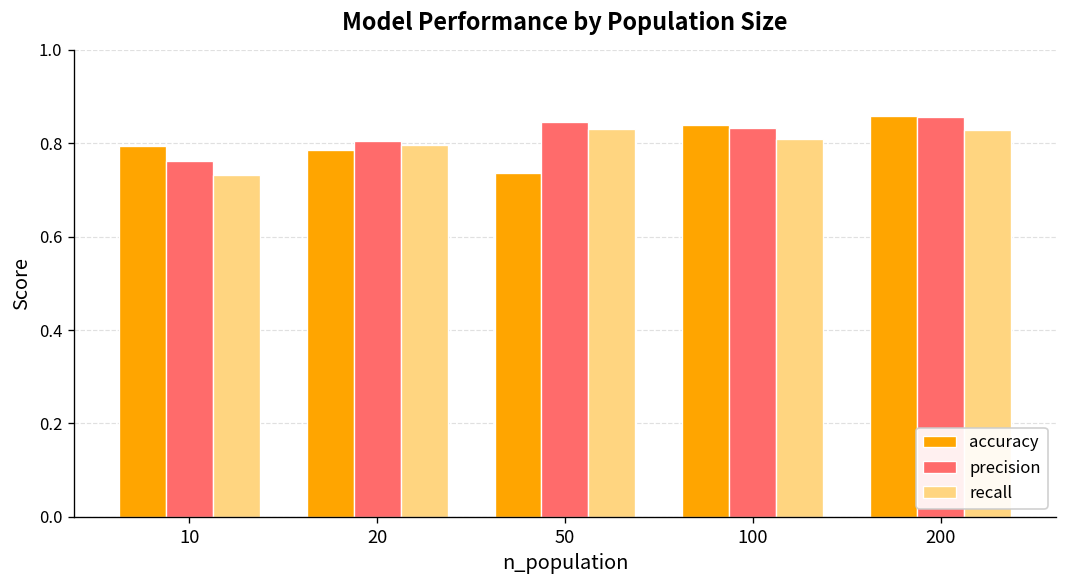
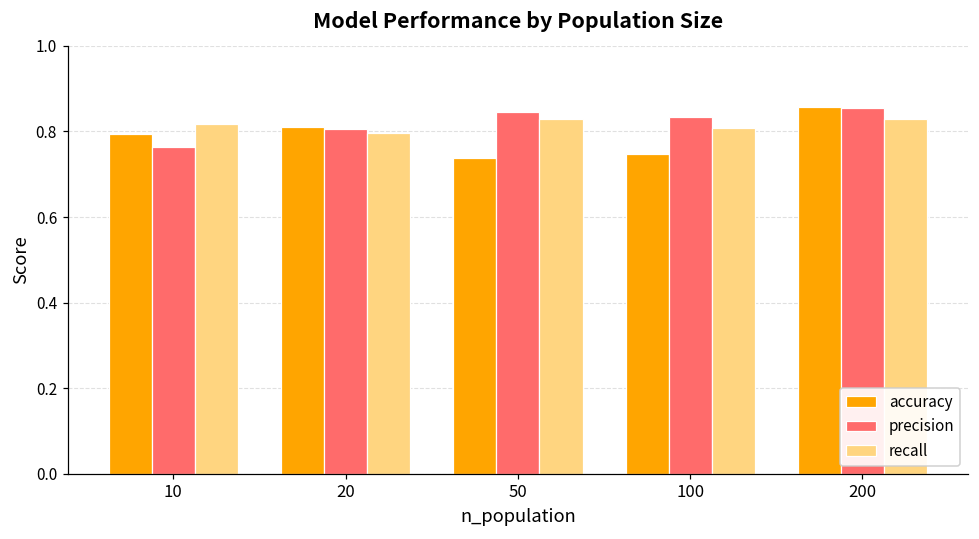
recall, 10: 0.73 -> 0.82
accuracy, 20: 0.79 -> 0.81
accuracy, 100: 0.84 -> 0.75
